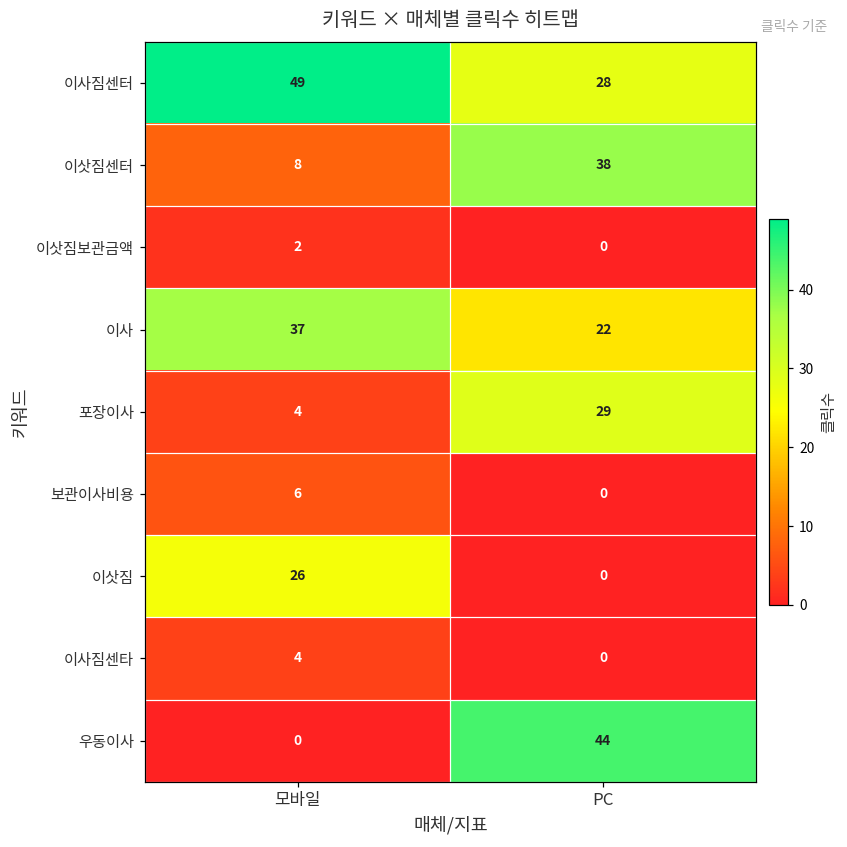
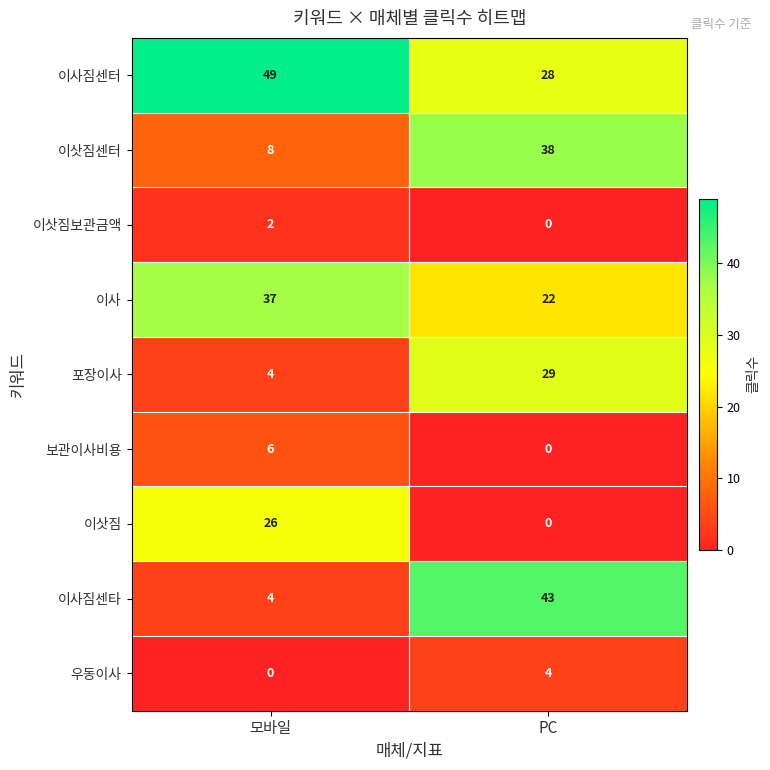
이사짐센타, PC: 0 -> 43
우동이사, PC: 44 -> 4
